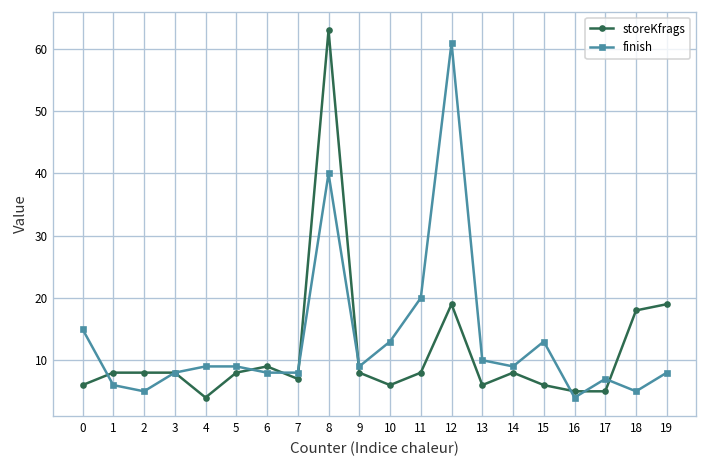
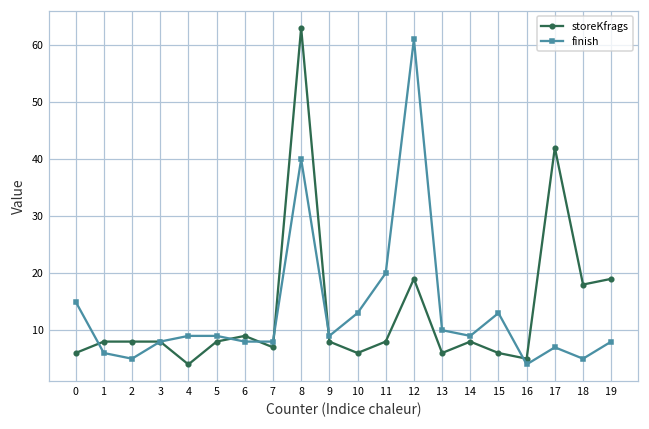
storeKfrags, 17: 5 -> 42
